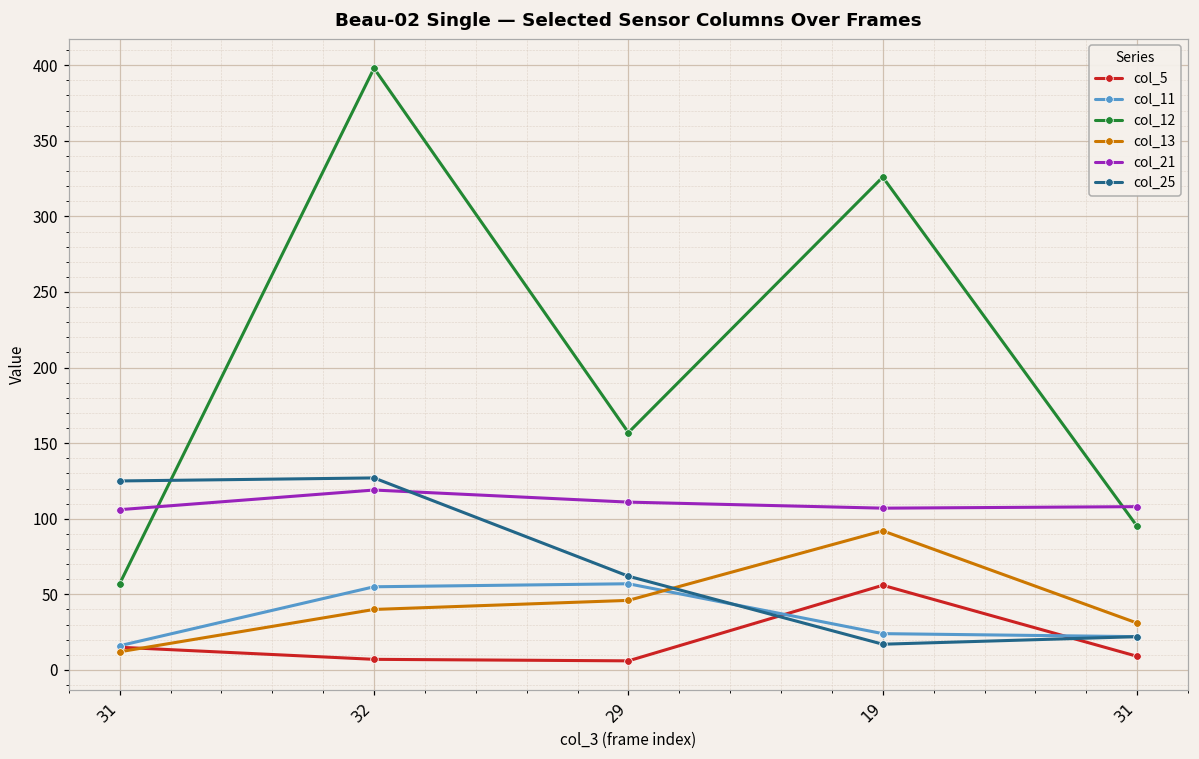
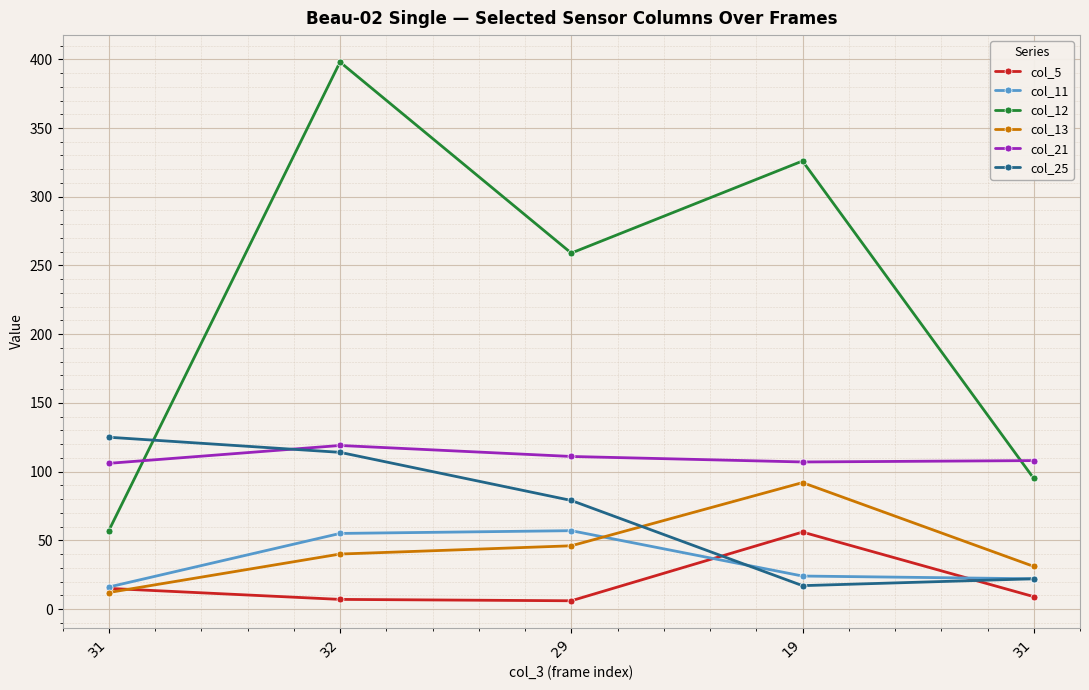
col_25, 32: 127 -> 114
col_12, 29: 157 -> 259
col_25, 29: 62 -> 79
